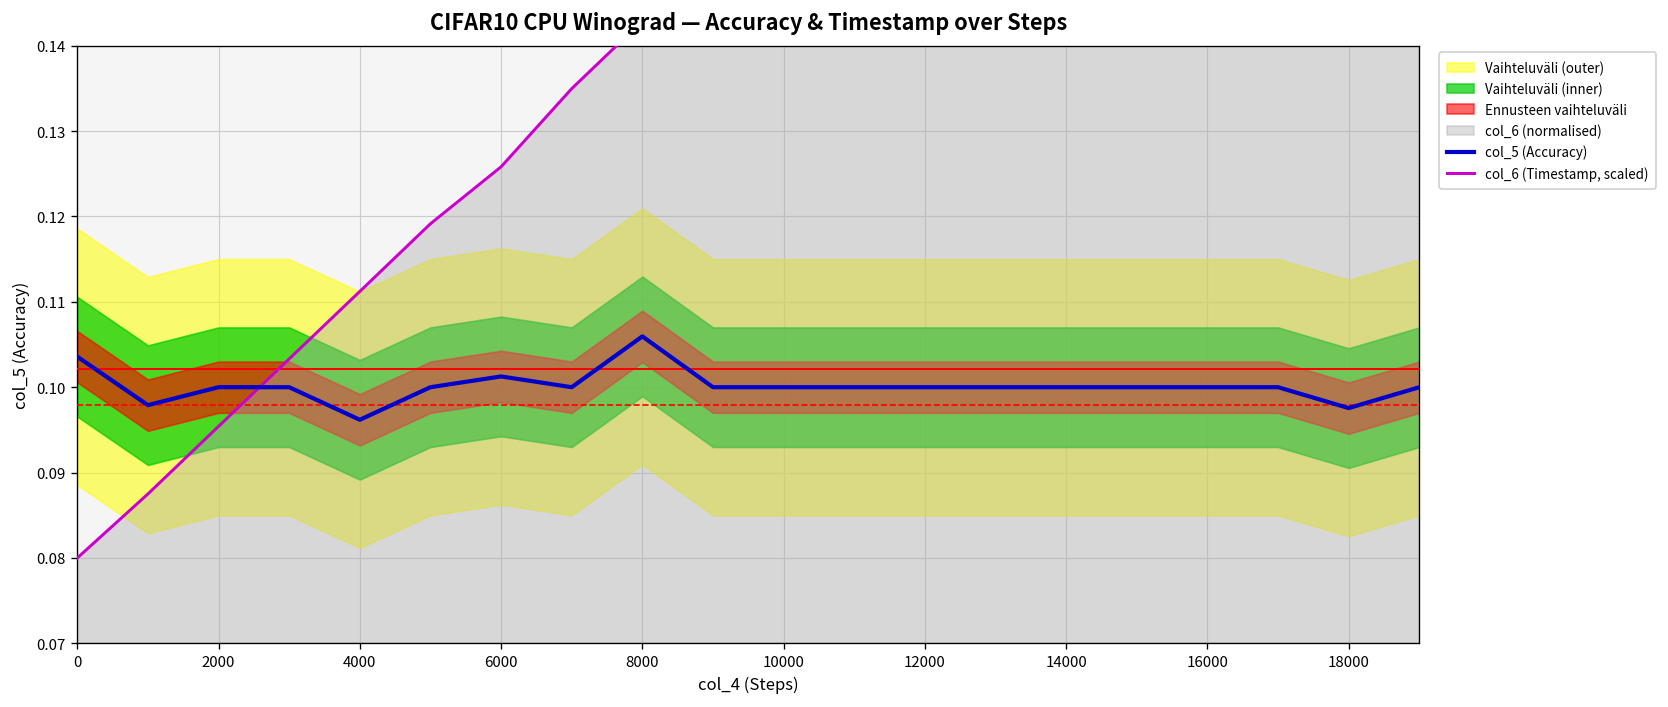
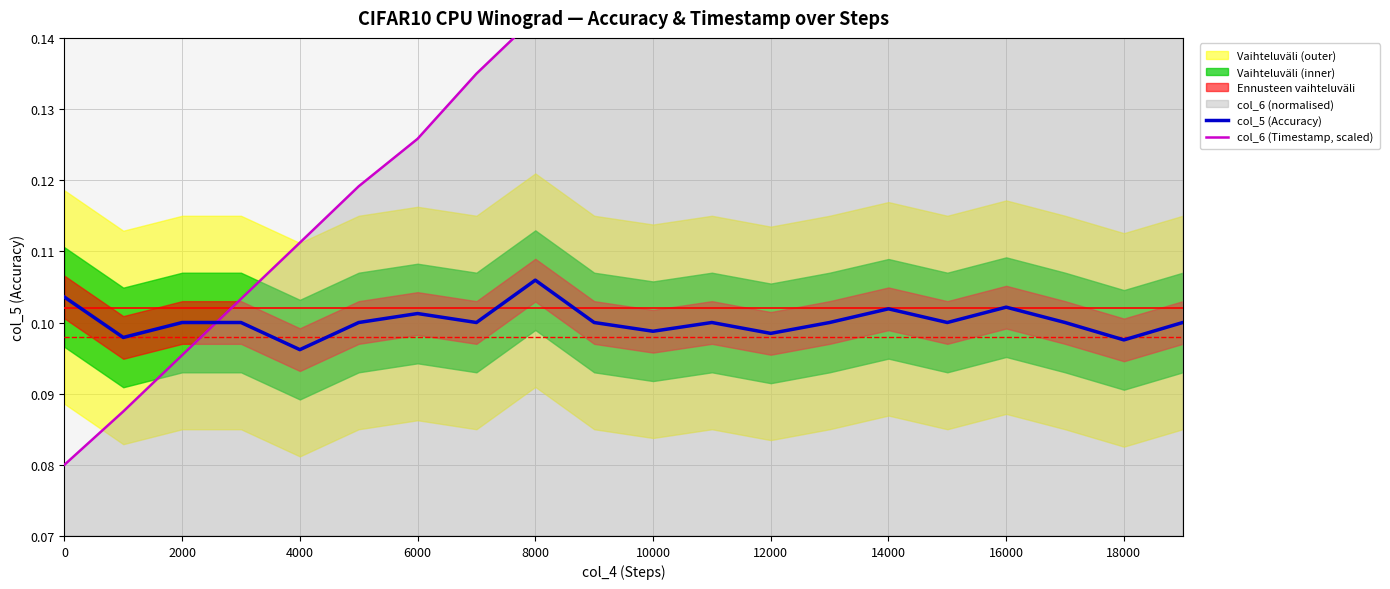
col_5 (Accuracy), 10000: 0.100 -> 0.099
col_5 (Accuracy), 12000: 0.100 -> 0.098
col_5 (Accuracy), 14000: 0.100 -> 0.102
col_5 (Accuracy), 16000: 0.100 -> 0.102
